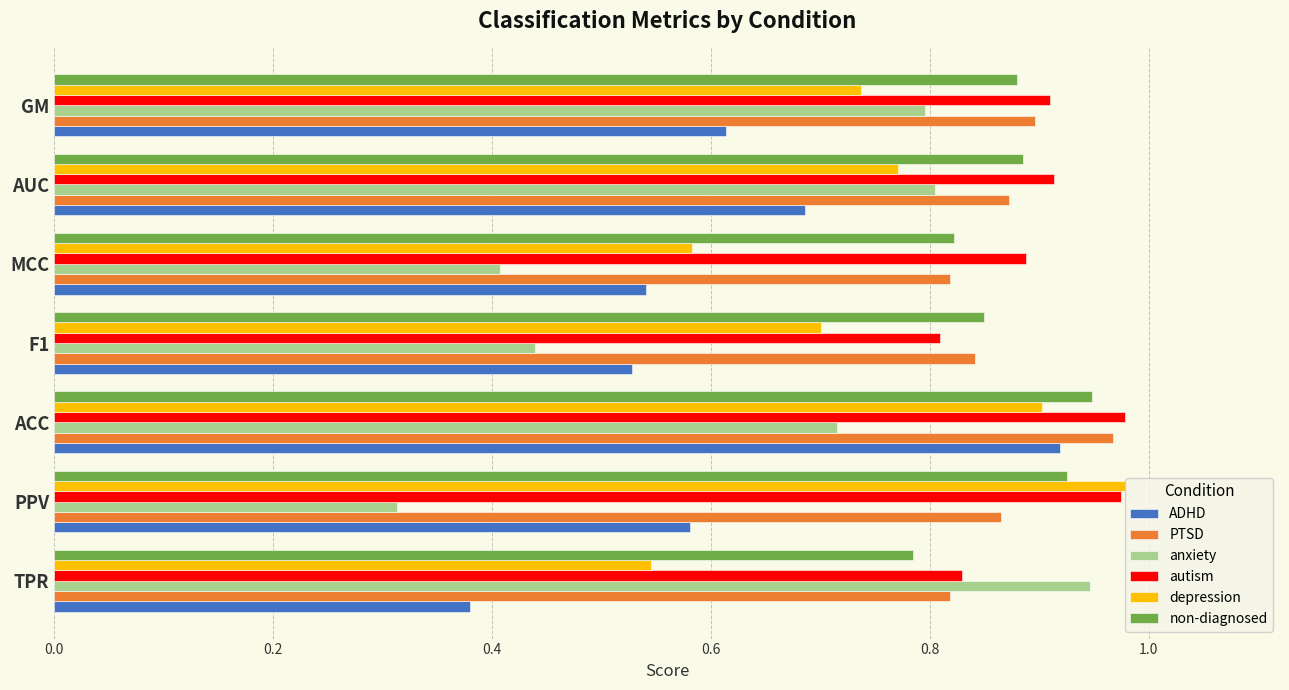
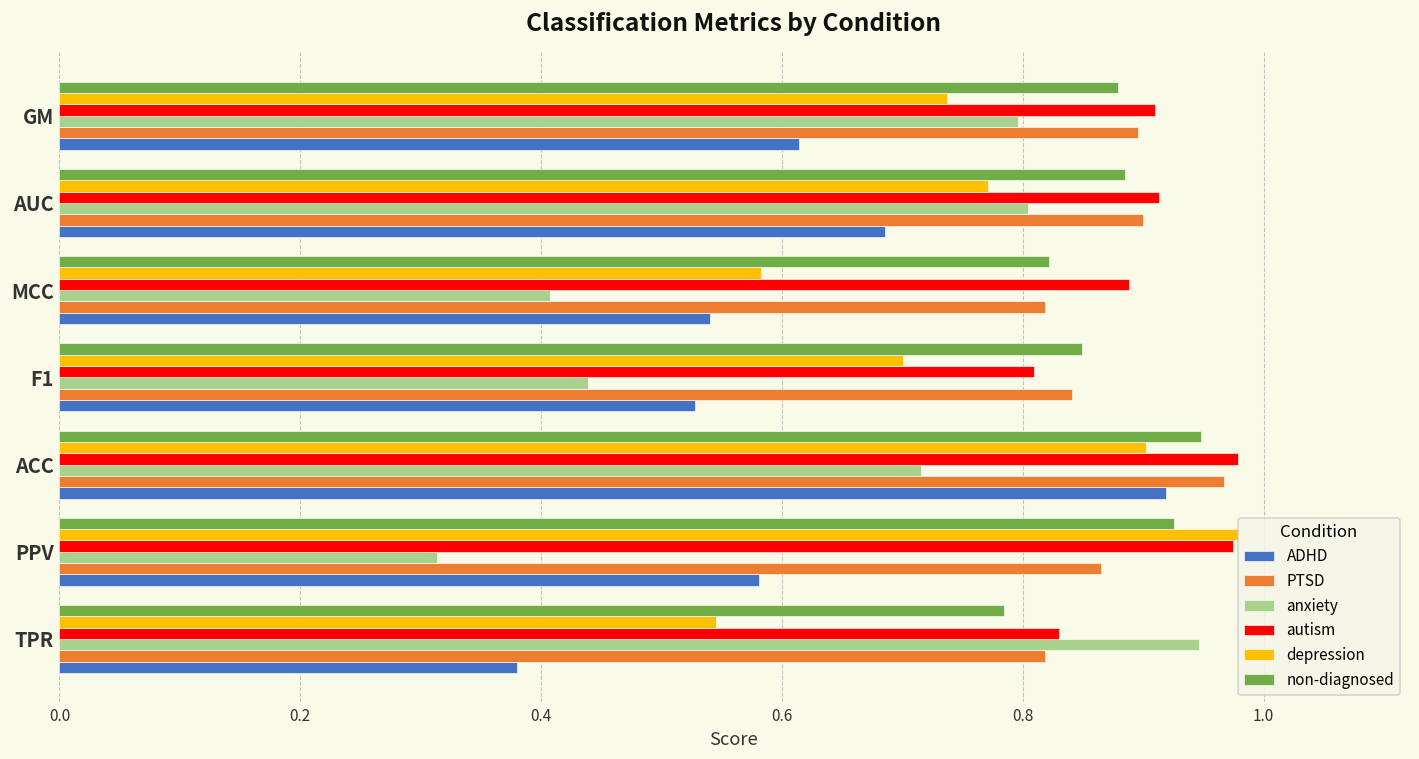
PTSD, AUC: 0.872 -> 0.900
